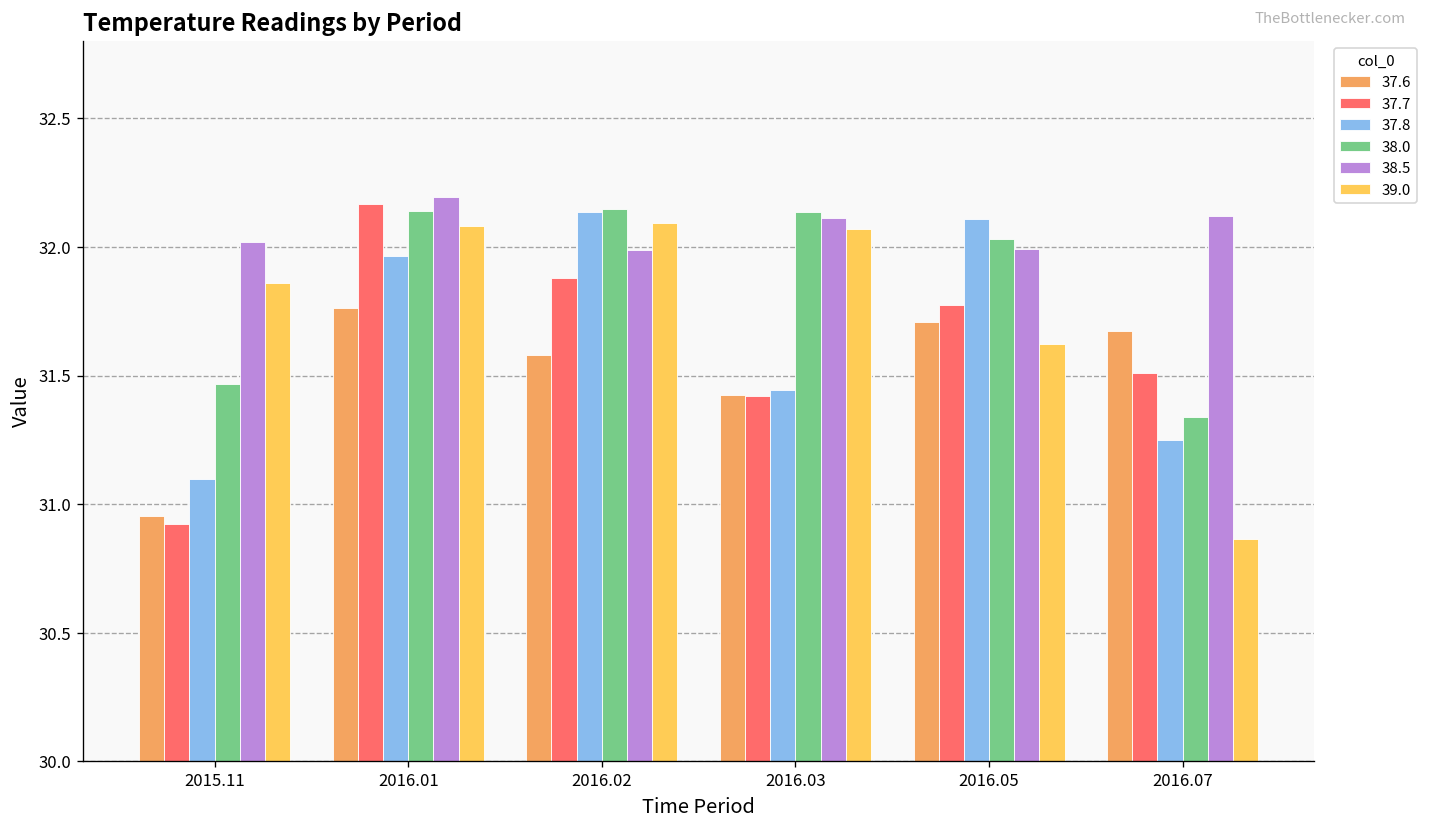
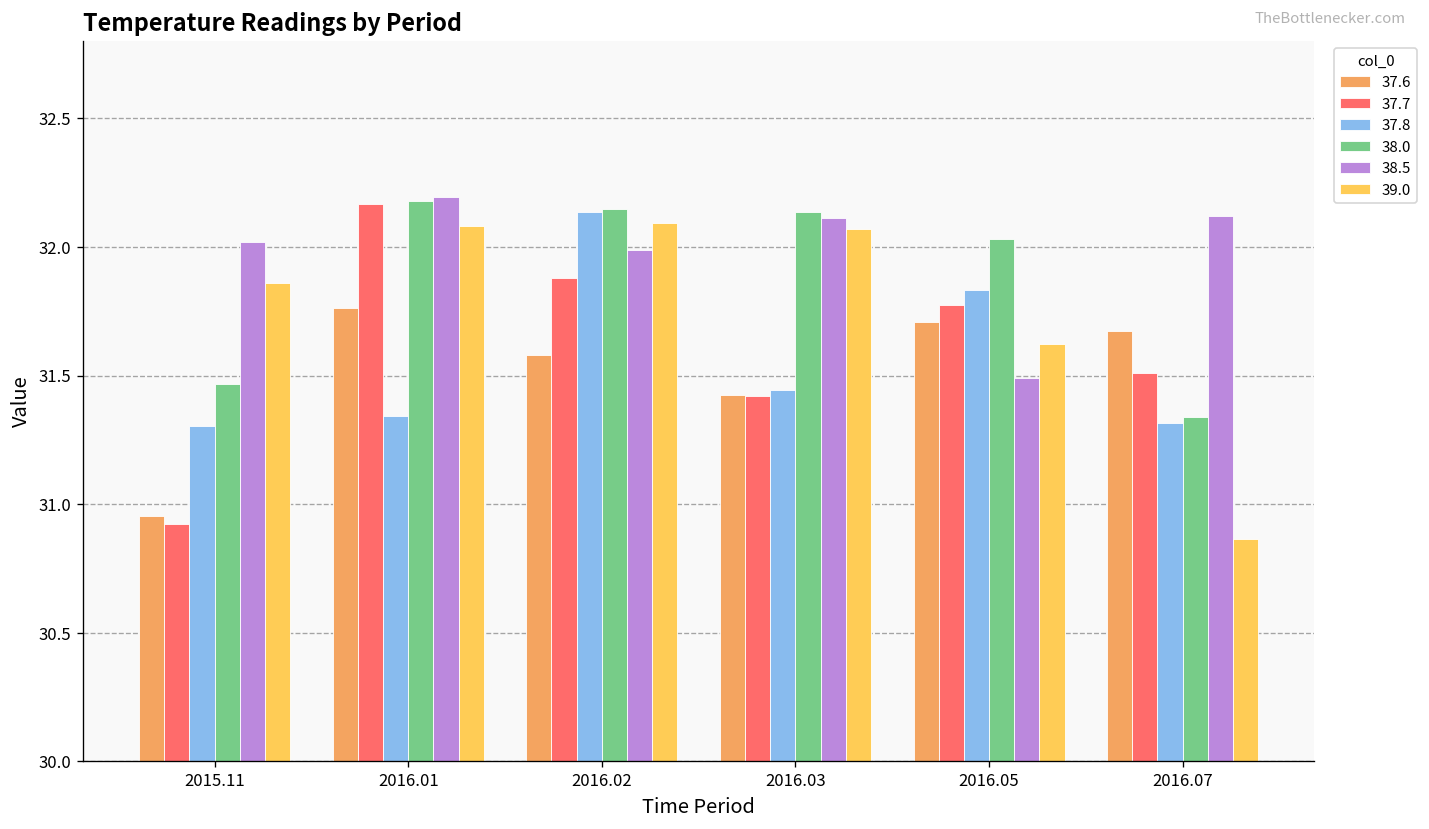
37.8, 2015.11: 31.10 -> 31.31
37.8, 2016.01: 31.96 -> 31.34
38.0, 2016.01: 32.14 -> 32.18
37.8, 2016.05: 32.11 -> 31.83
38.5, 2016.05: 31.99 -> 31.49
37.8, 2016.07: 31.25 -> 31.31
